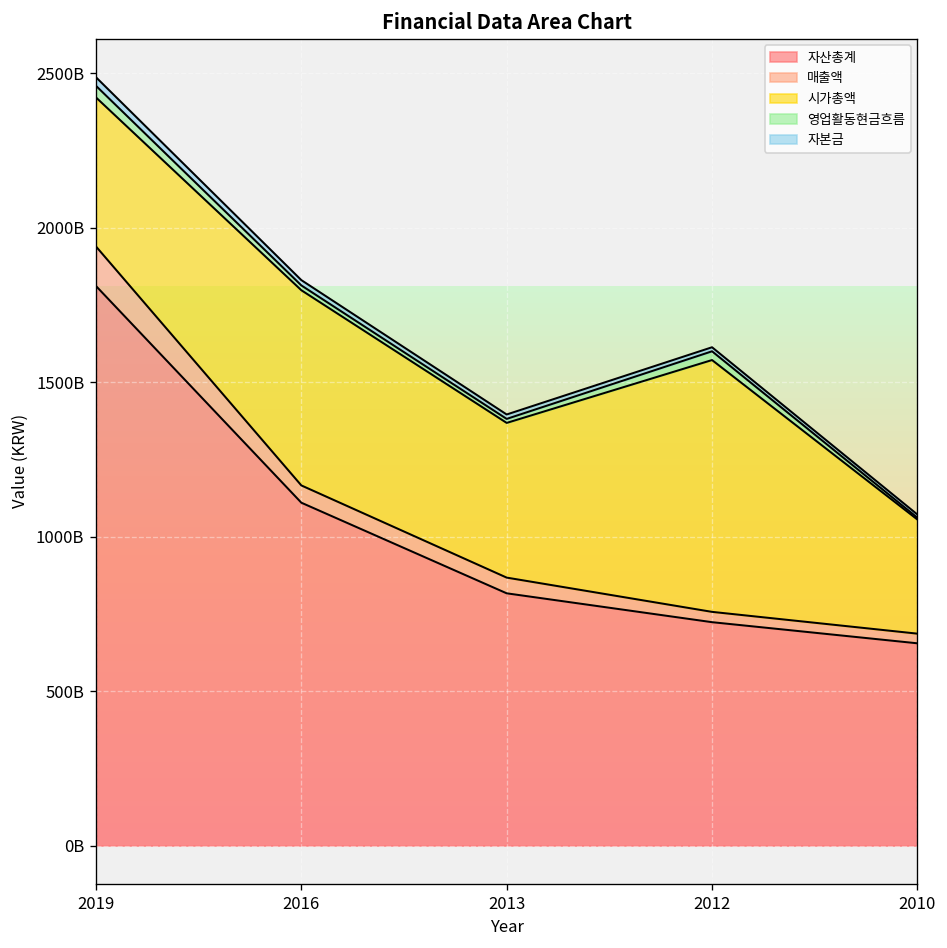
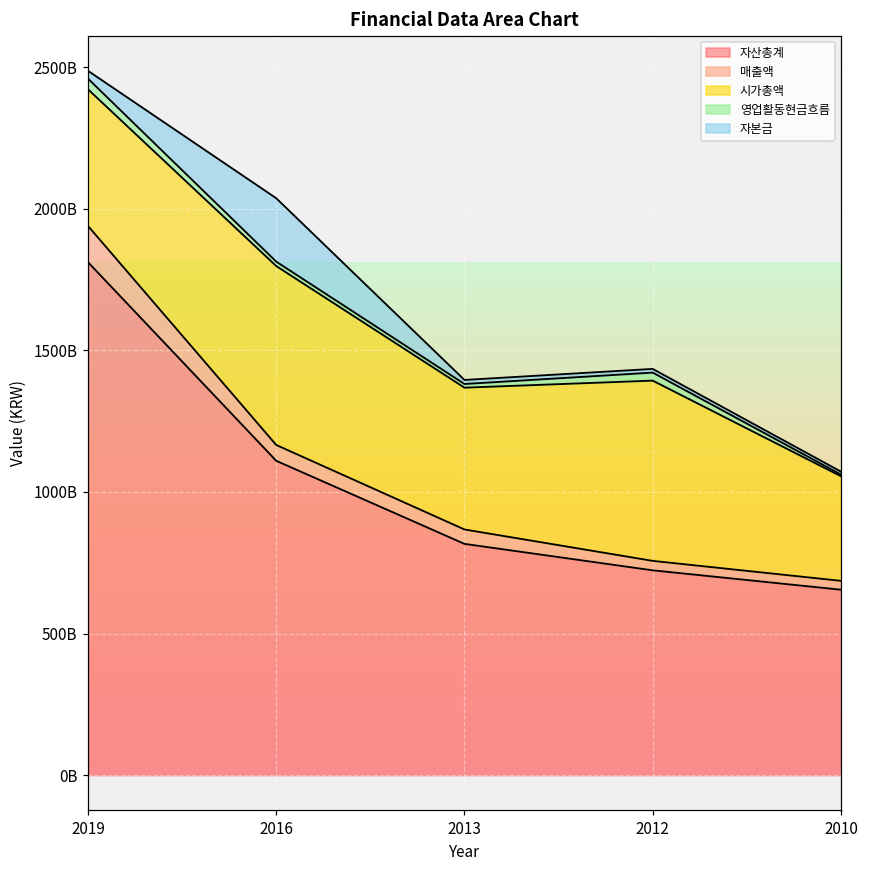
자본금, 2016: 20000000000 -> 220000000000
시가총액, 2012: 810000000000 -> 640000000000
